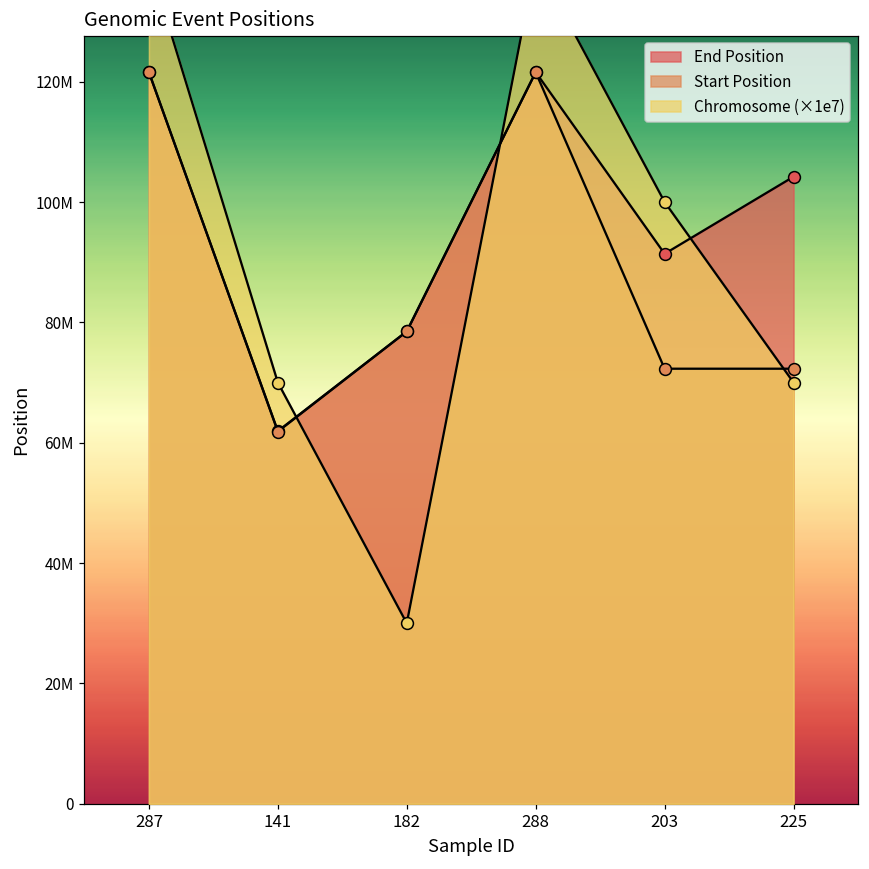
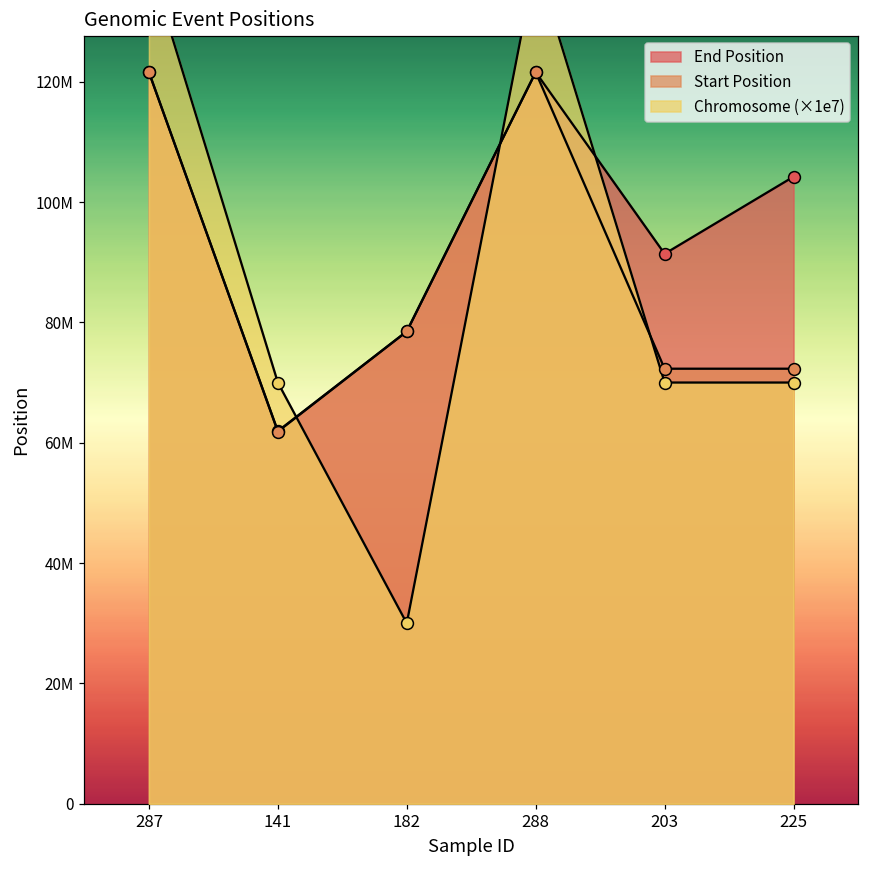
Chromosome (×1e7), 203: 100000000 -> 70000000
